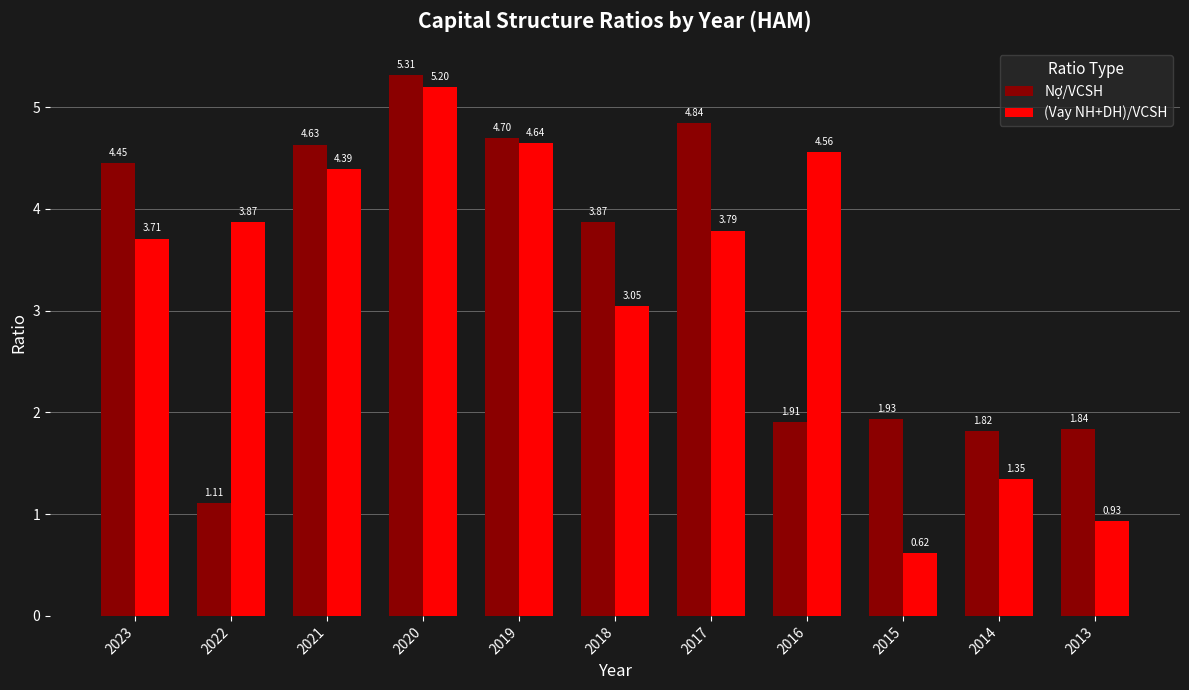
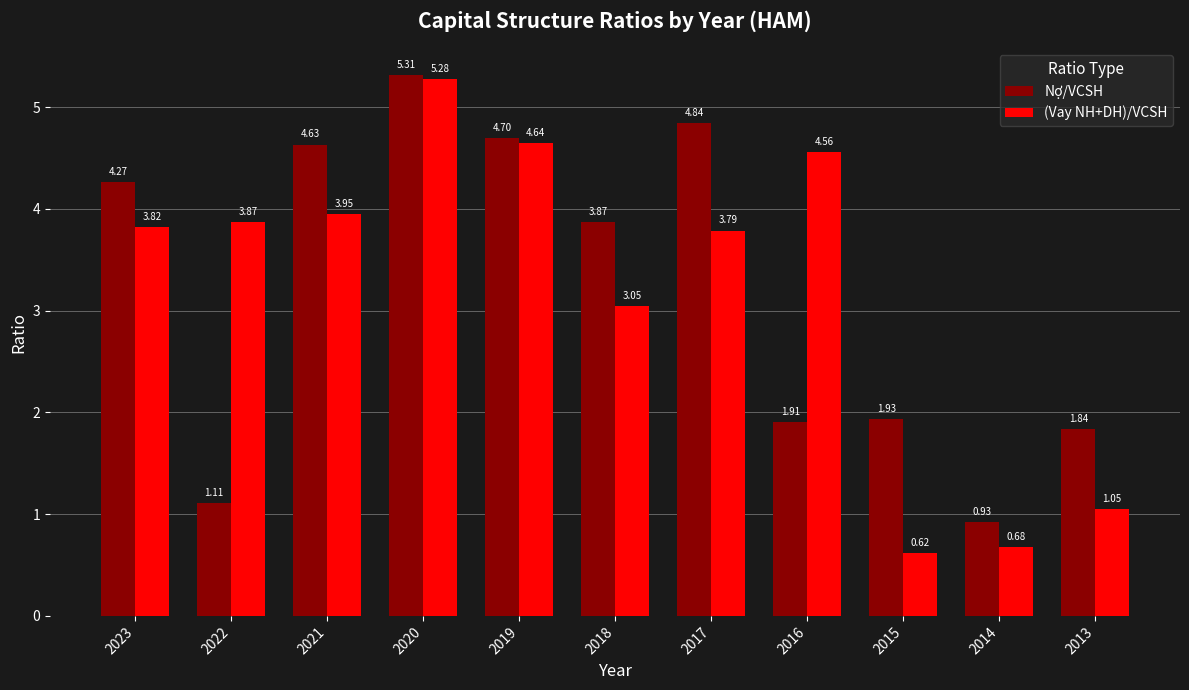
Nợ/VCSH, 2023: 4.45 -> 4.27
(Vay NH+DH)/VCSH, 2023: 3.71 -> 3.82
(Vay NH+DH)/VCSH, 2021: 4.39 -> 3.95
(Vay NH+DH)/VCSH, 2020: 5.20 -> 5.28
Nợ/VCSH, 2014: 1.82 -> 0.93
(Vay NH+DH)/VCSH, 2014: 1.35 -> 0.68
(Vay NH+DH)/VCSH, 2013: 0.93 -> 1.05
